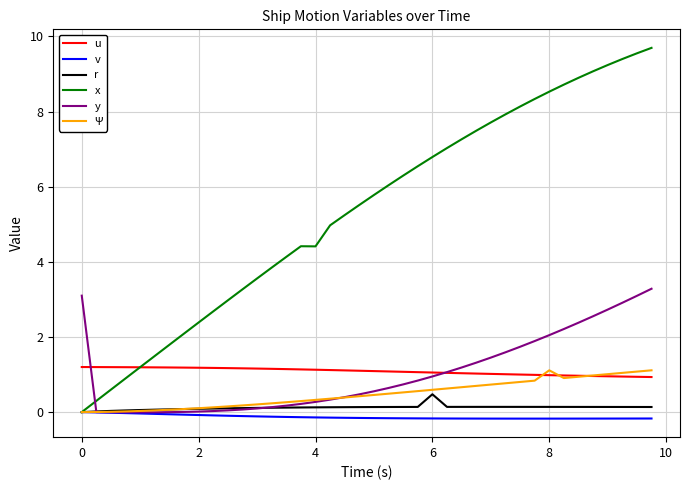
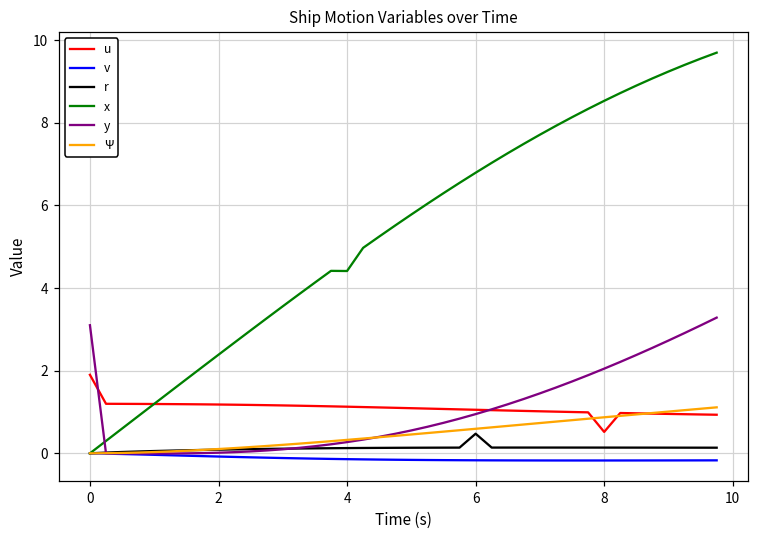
u, 0: 1.2 -> 1.9
u, 8: 1.0 -> 0.5
Ψ, 8: 1.1 -> 0.9
